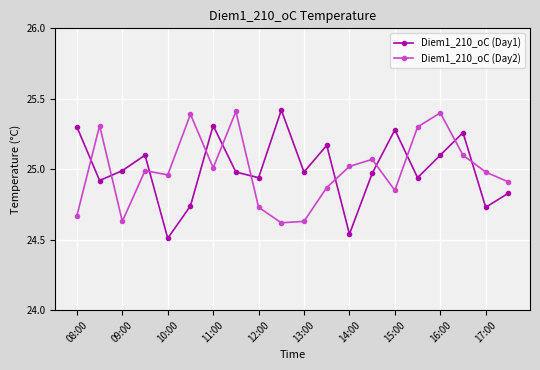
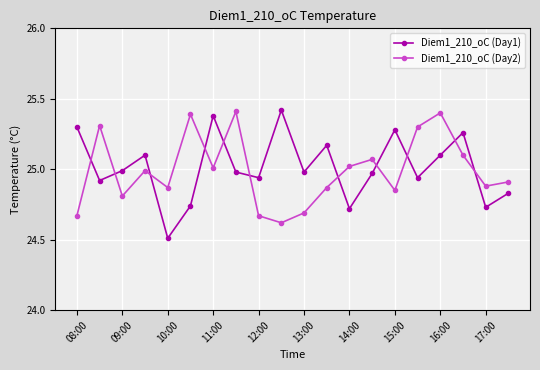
Diem1_210_oC (Day2), 09:00: 24.63 -> 24.81
Diem1_210_oC (Day2), 10:00: 24.96 -> 24.87
Diem1_210_oC (Day1), 11:00: 25.31 -> 25.38
Diem1_210_oC (Day2), 12:00: 24.73 -> 24.67
Diem1_210_oC (Day2), 13:00: 24.63 -> 24.69
Diem1_210_oC (Day1), 14:00: 24.54 -> 24.72
Diem1_210_oC (Day2), 17:00: 24.98 -> 24.88
